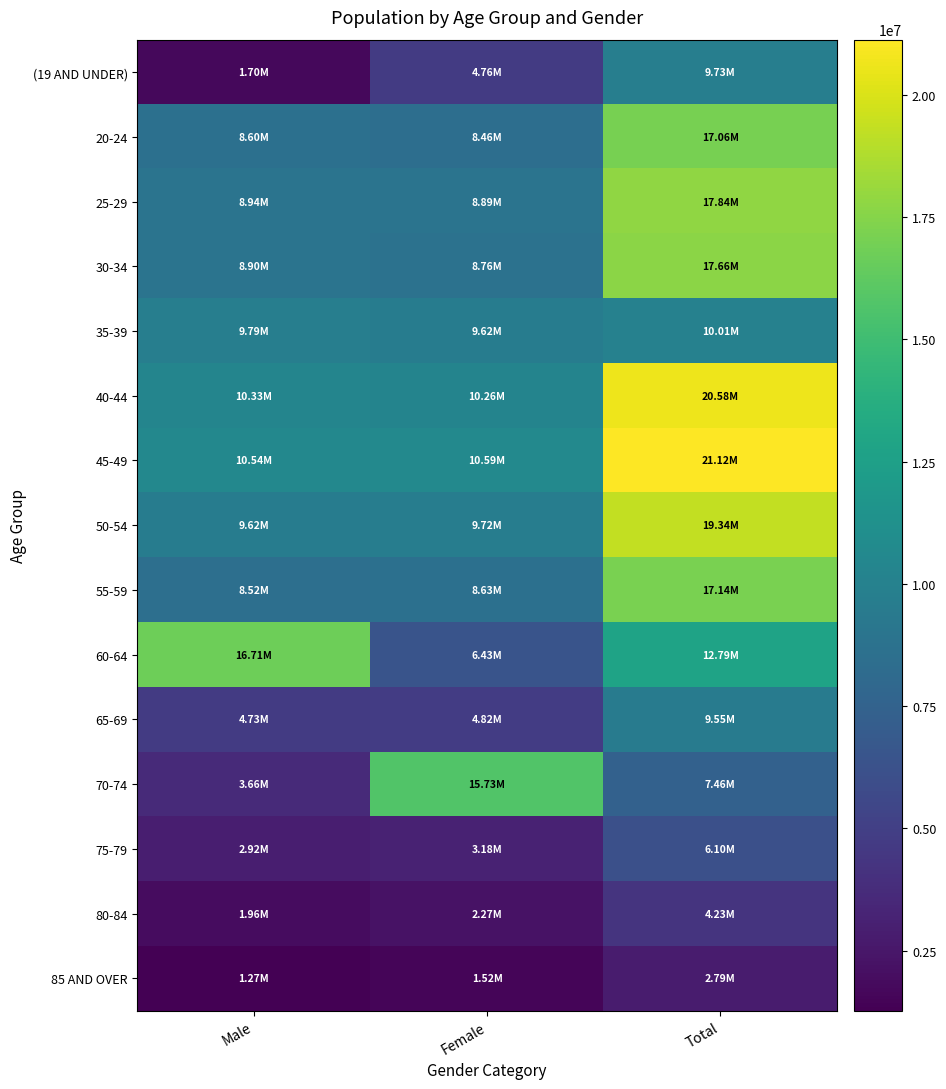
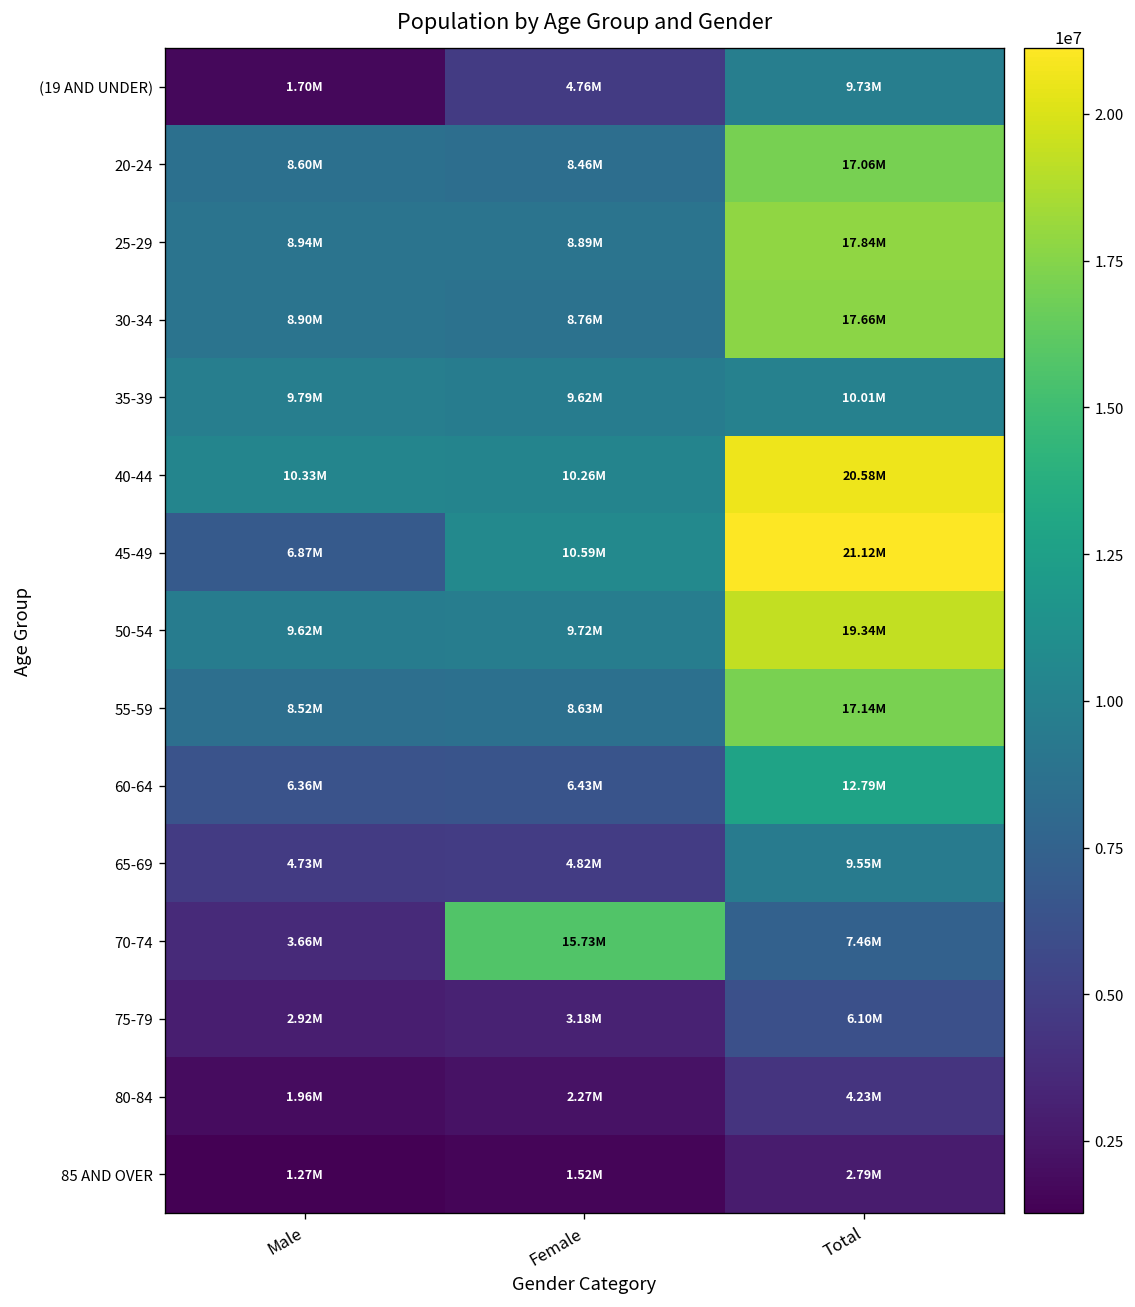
45-49, Male: 10.54M -> 6.87M
60-64, Male: 16.71M -> 6.36M
